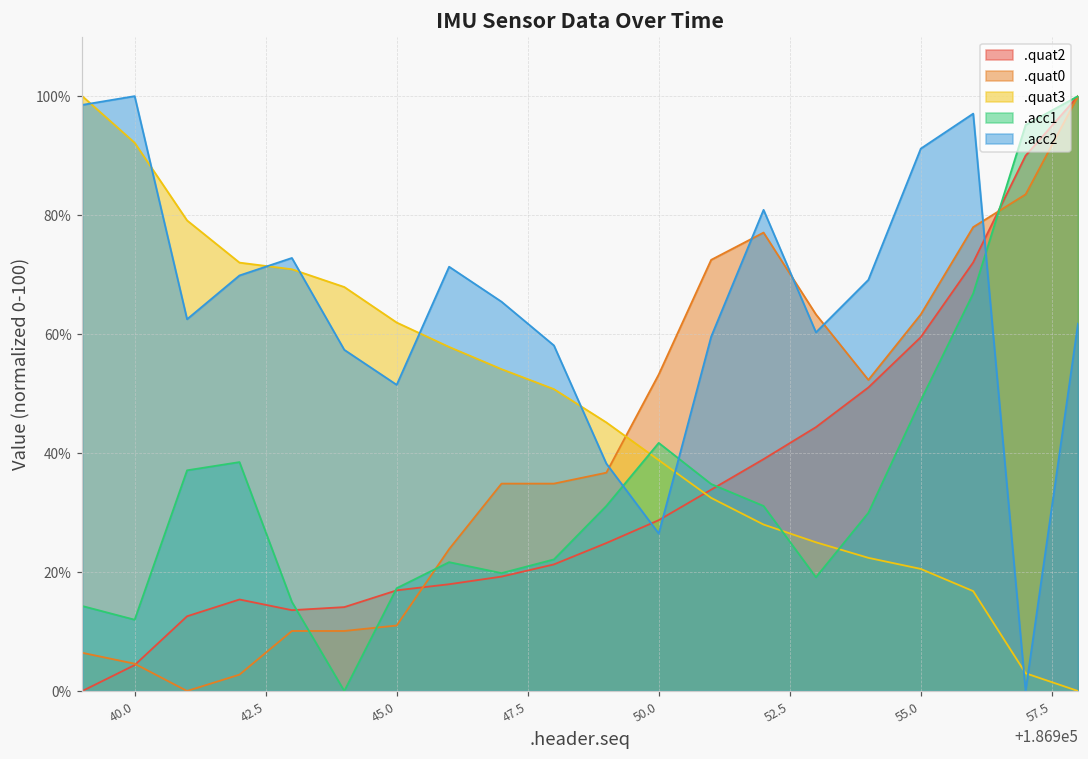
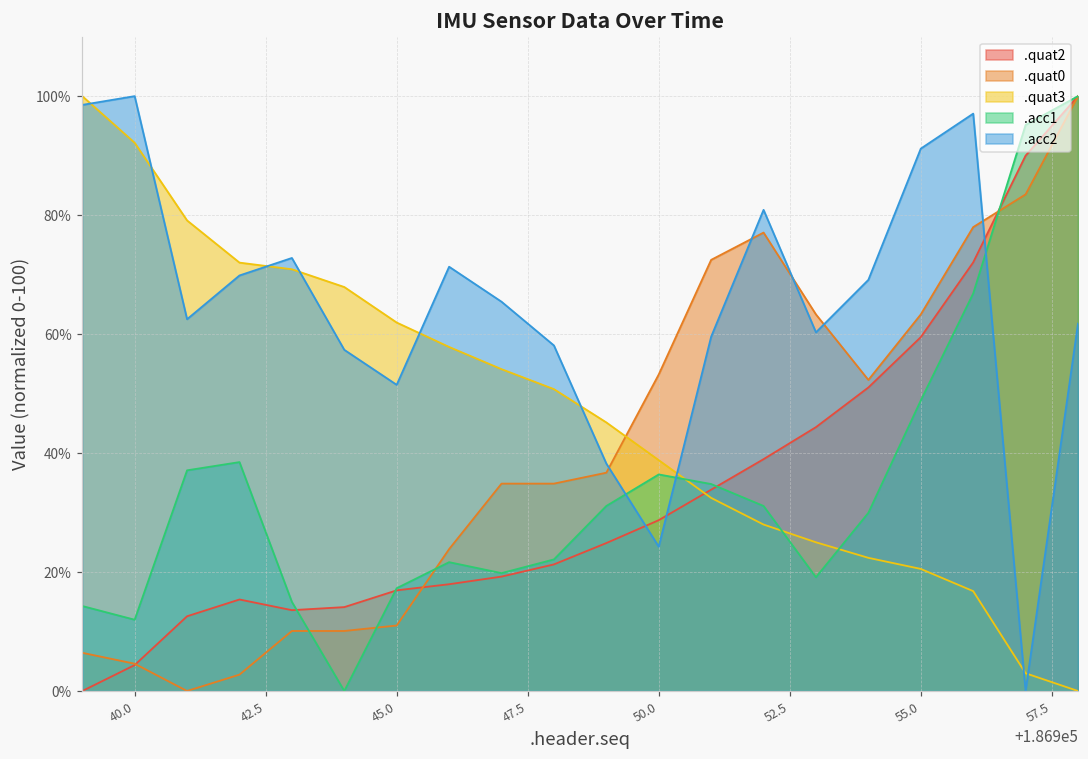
.acc1, 50.0: 42% -> 36%
.acc2, 50.0: 26% -> 24%
